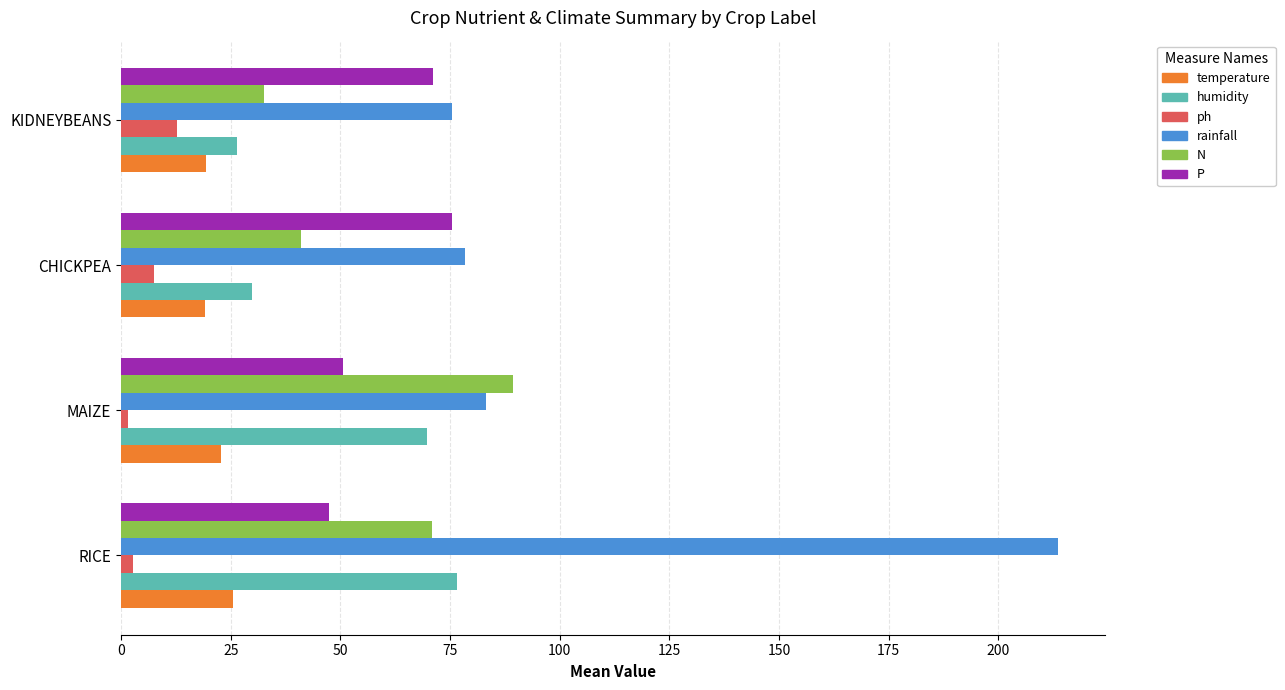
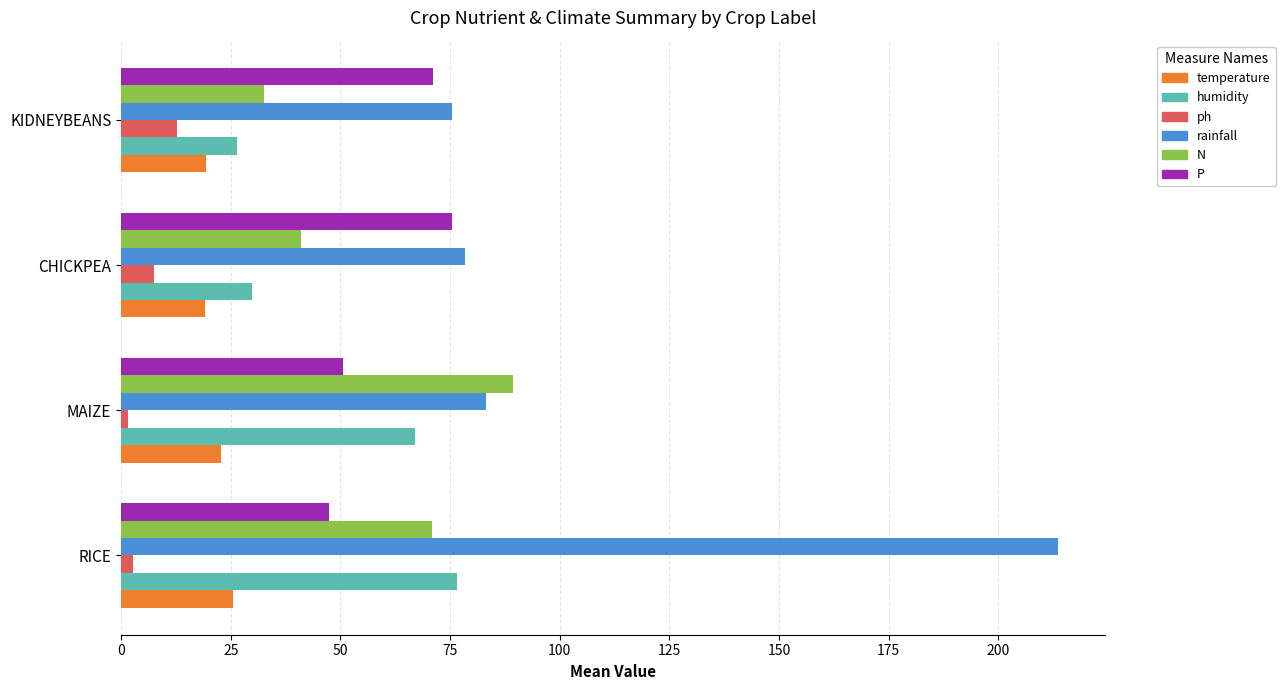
humidity, MAIZE: 70 -> 67
